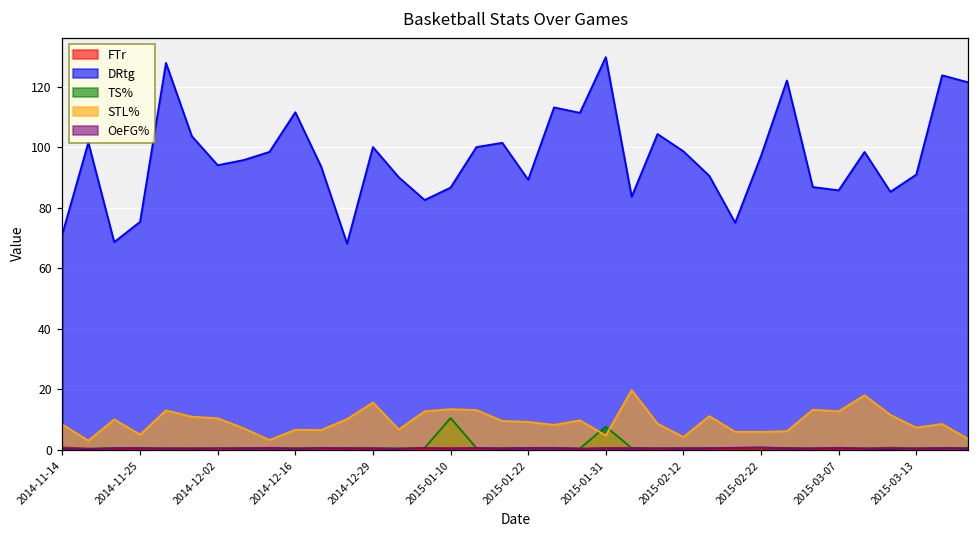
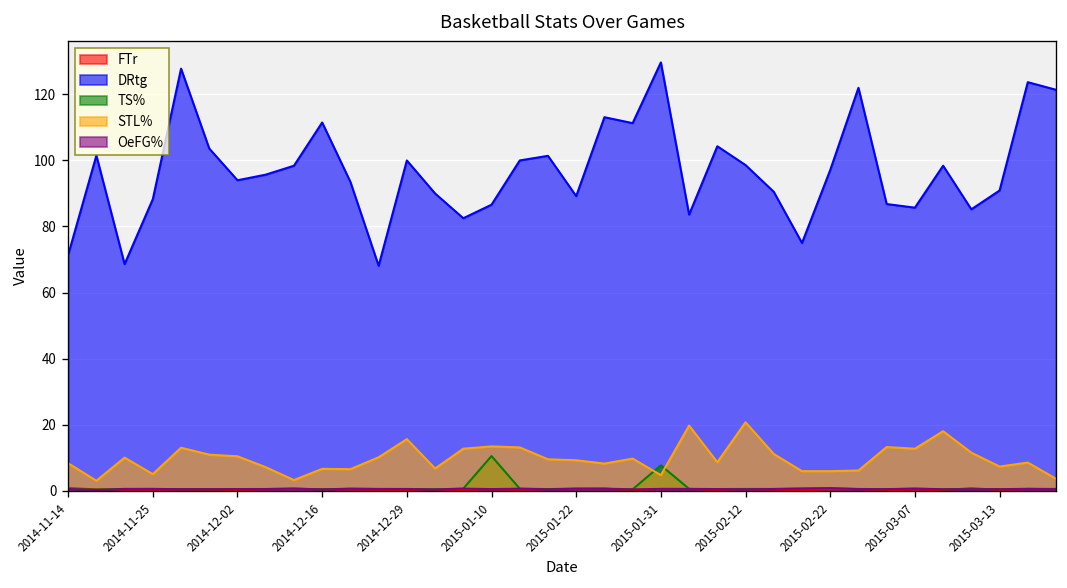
DRtg, 2014-11-25: 75 -> 88
STL%, 2015-02-12: 4 -> 21
